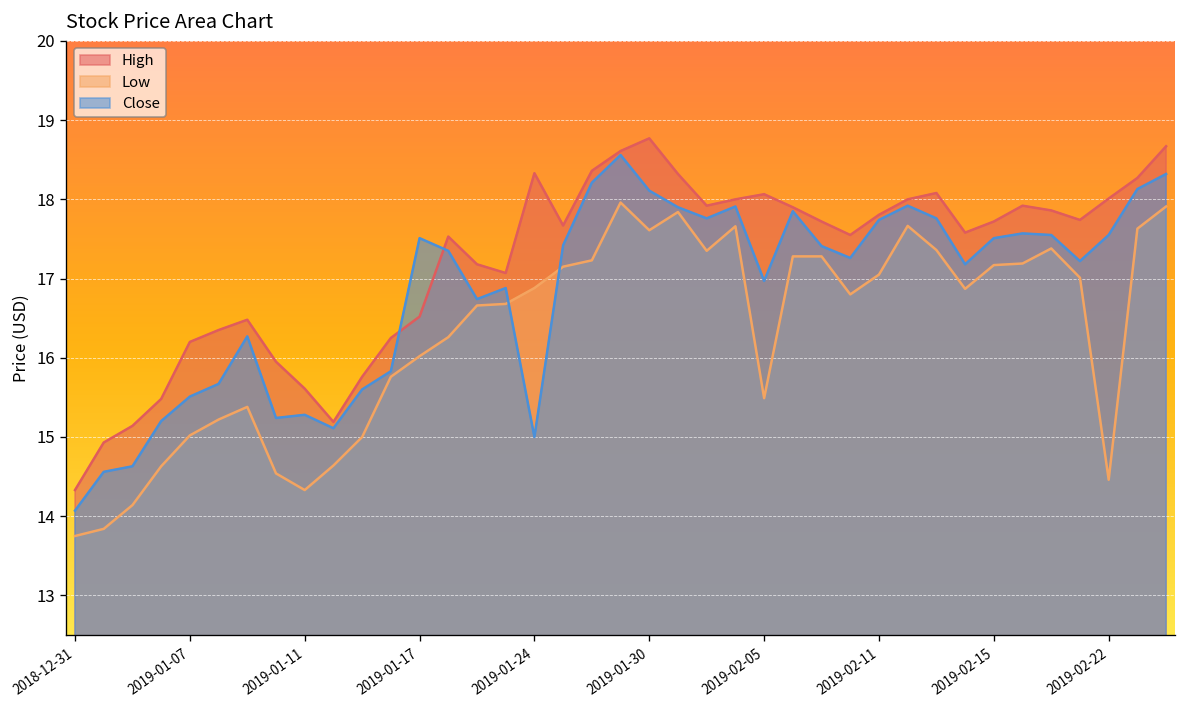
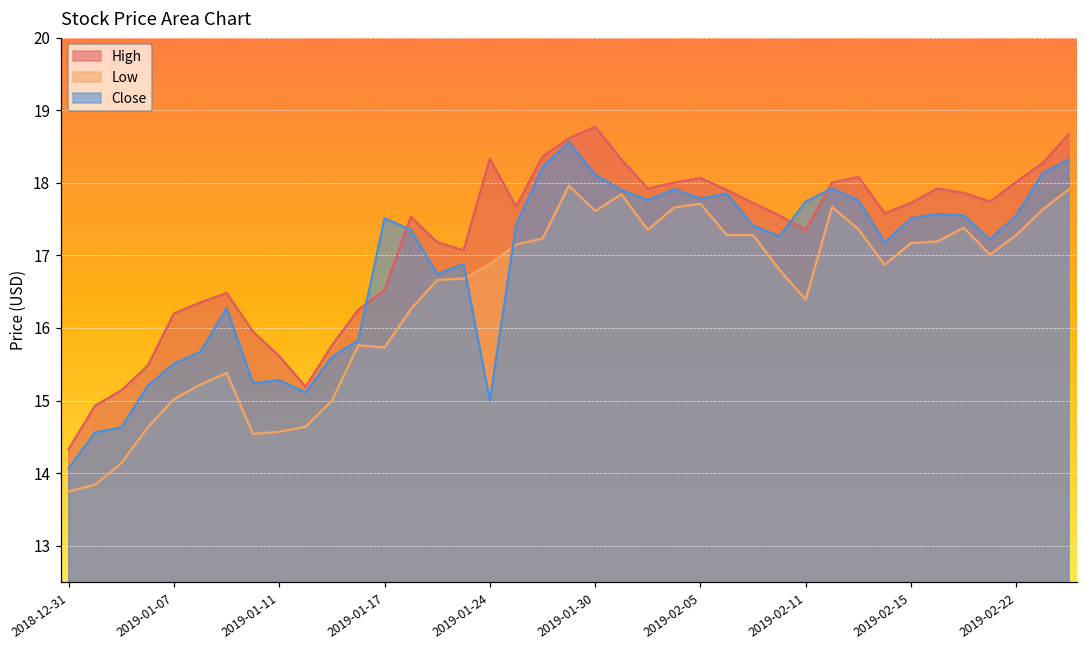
Low, 2019-01-11: 14.3 -> 14.6
Low, 2019-01-17: 16.0 -> 15.7
Low, 2019-02-05: 15.5 -> 17.7
Close, 2019-02-05: 17.0 -> 17.8
High, 2019-02-11: 17.8 -> 17.3
Low, 2019-02-11: 17.1 -> 16.4
Low, 2019-02-22: 14.5 -> 17.3
